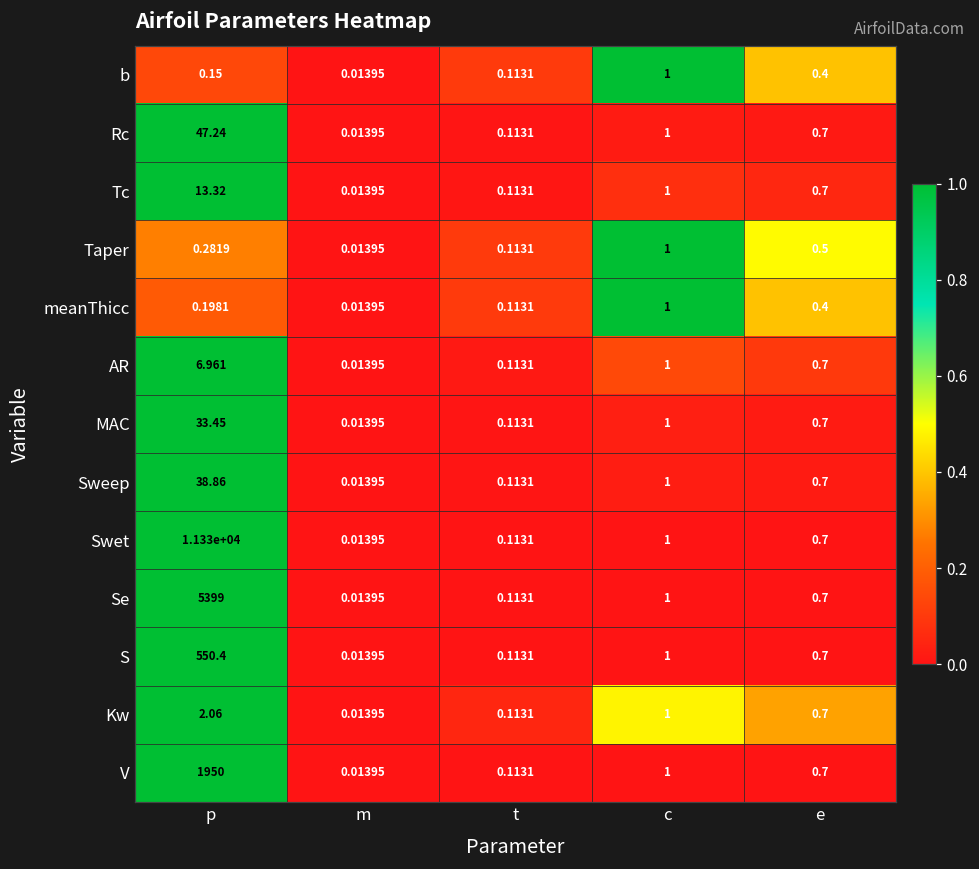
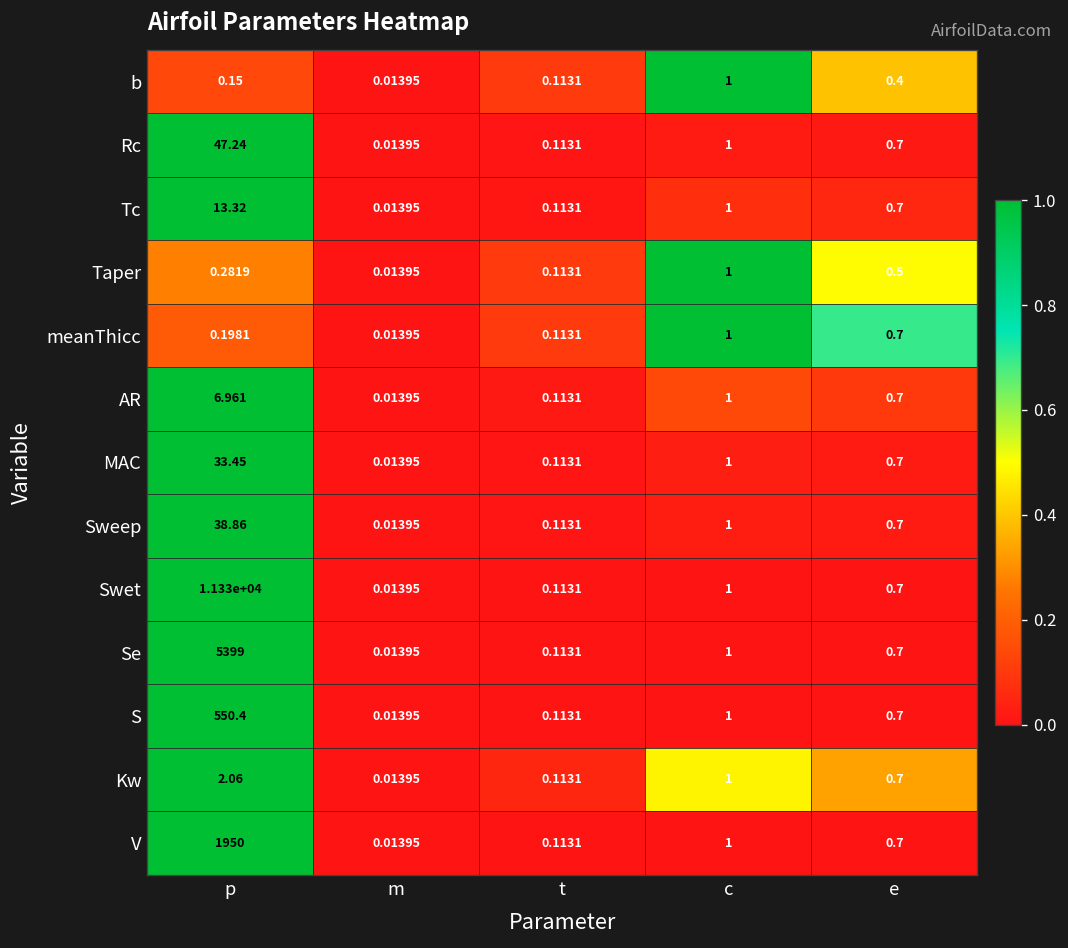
meanThicc, e: 0.4 -> 0.7
